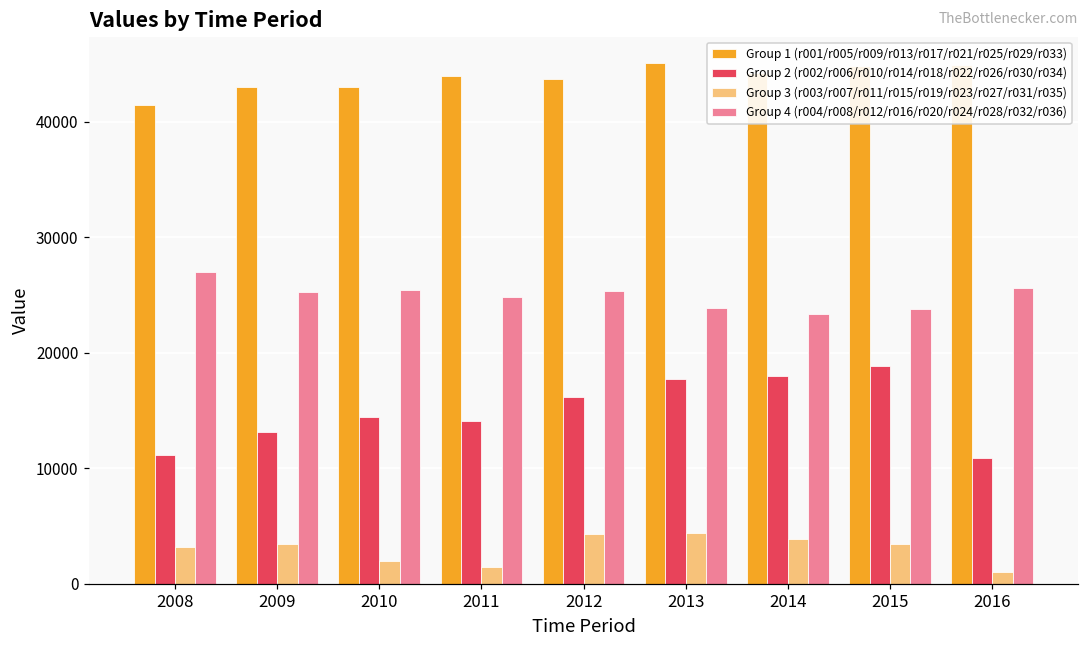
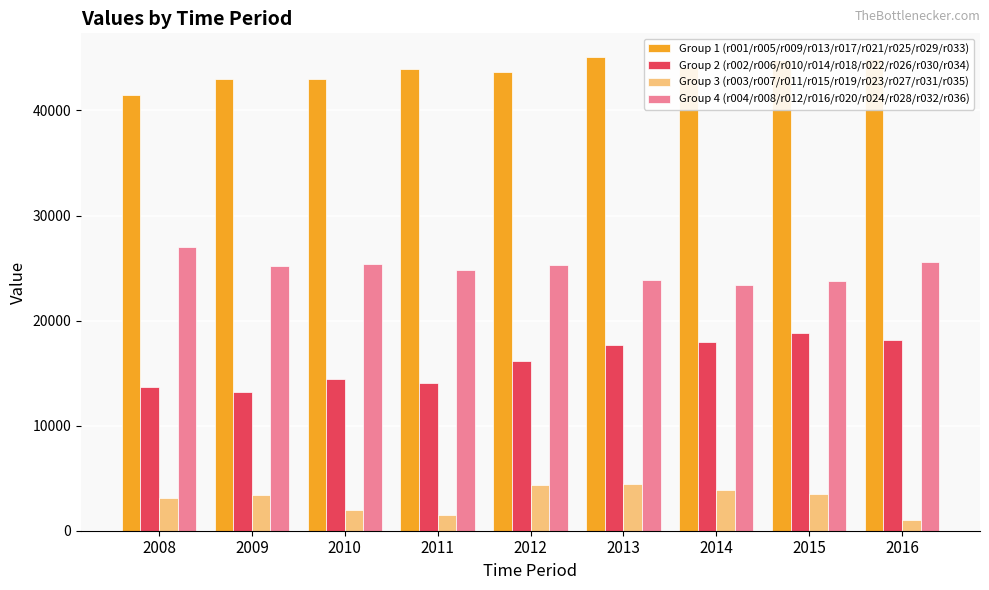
Group 2 (r002/r006/r010/r014/r018/r022/r026/r030/r034), 2008: 11100 -> 13700
Group 2 (r002/r006/r010/r014/r018/r022/r026/r030/r034), 2016: 10800 -> 18200
